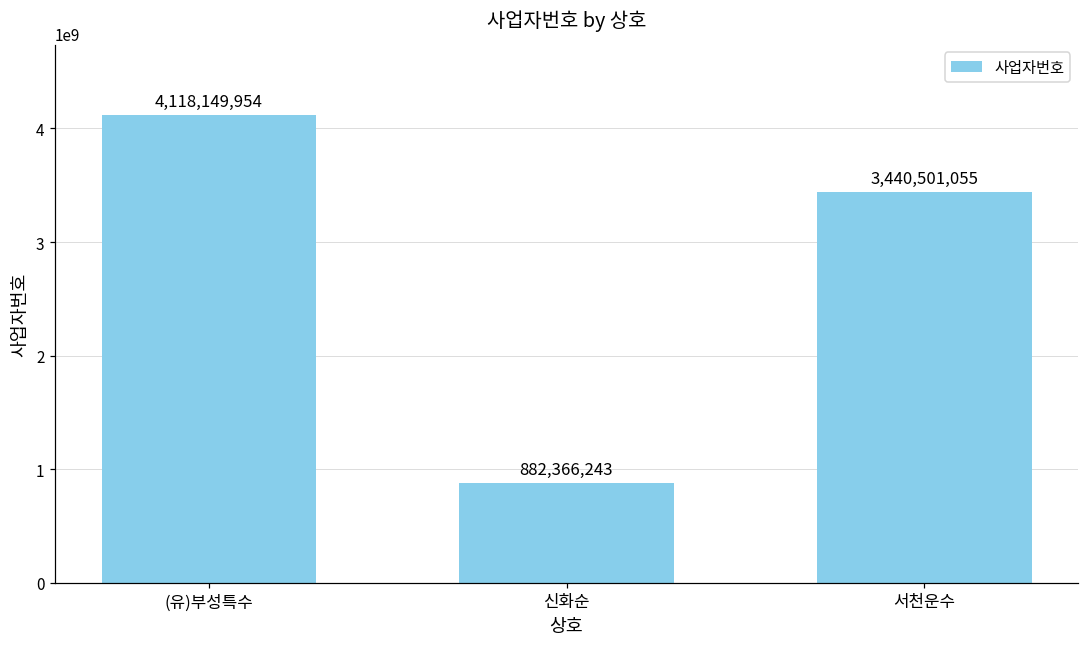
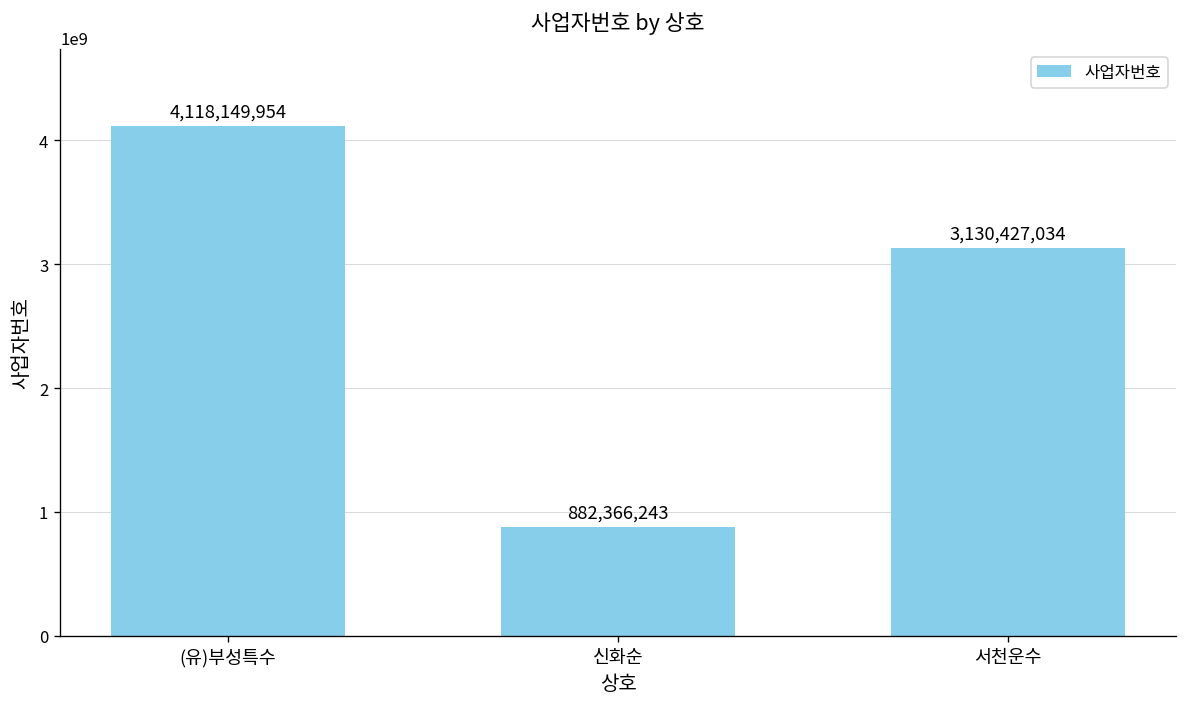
서천운수: 3,440,501,055 -> 3,130,427,034
